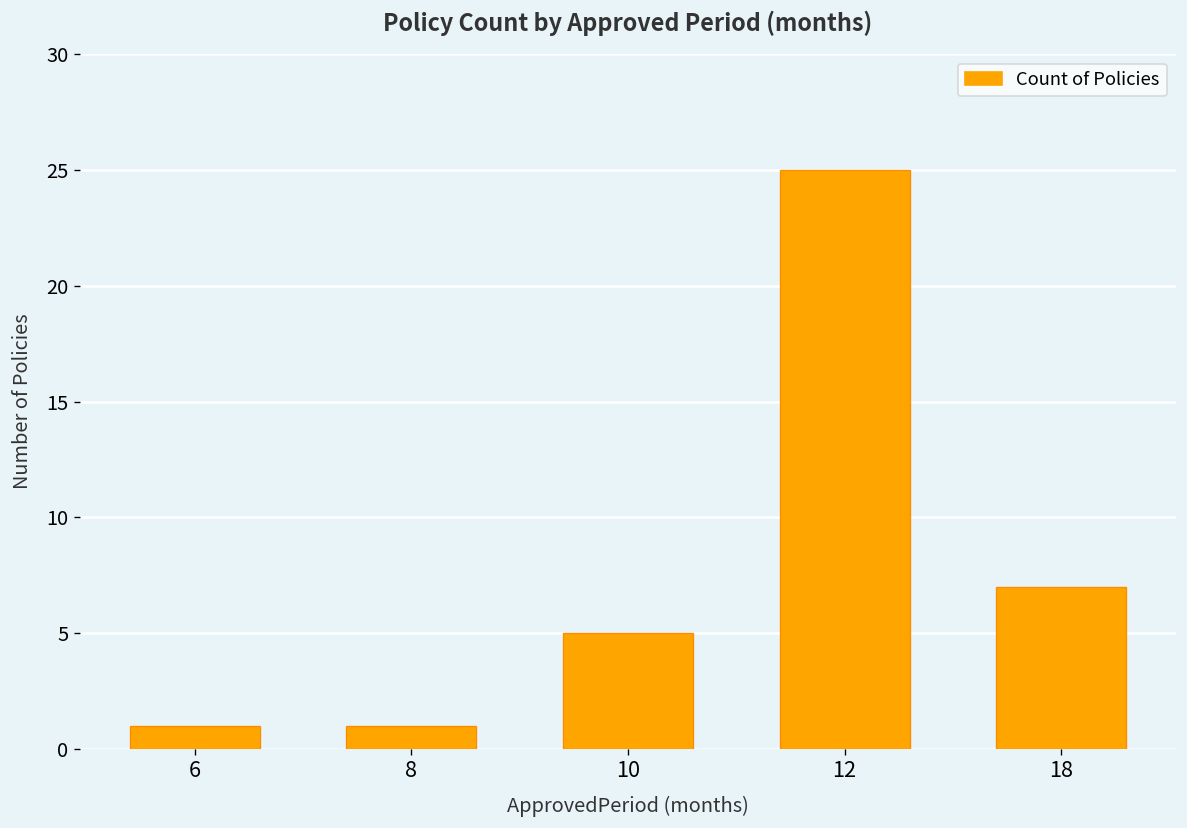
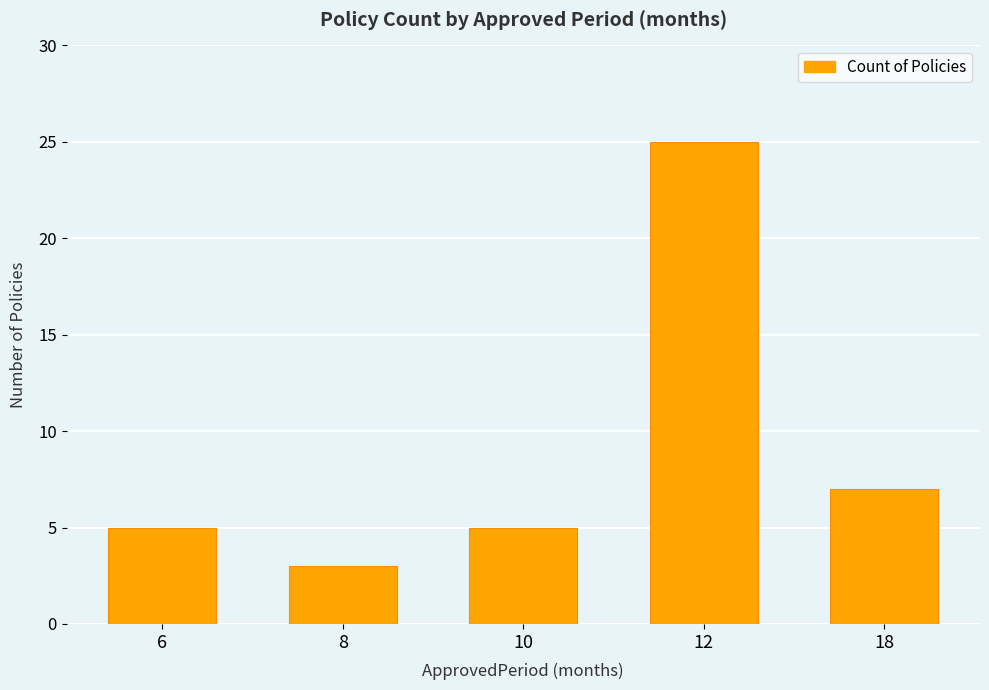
6: 1 -> 5
8: 1 -> 3
